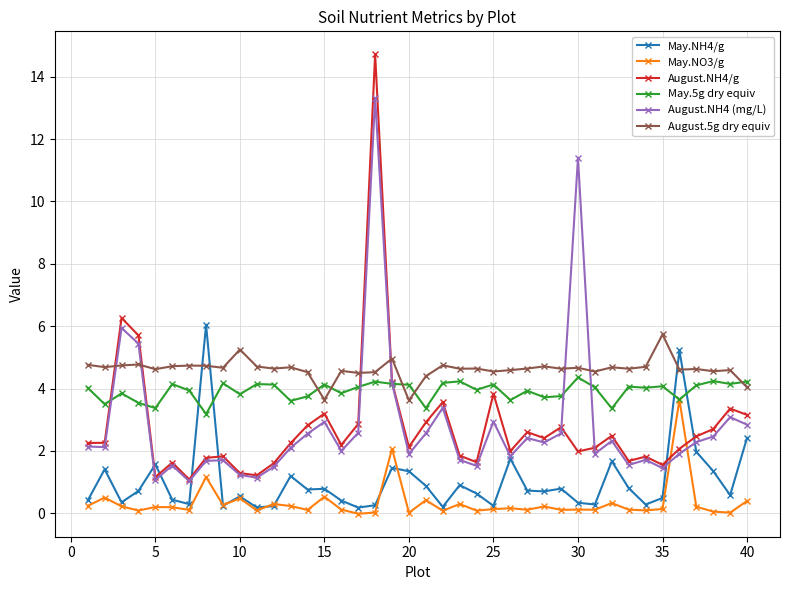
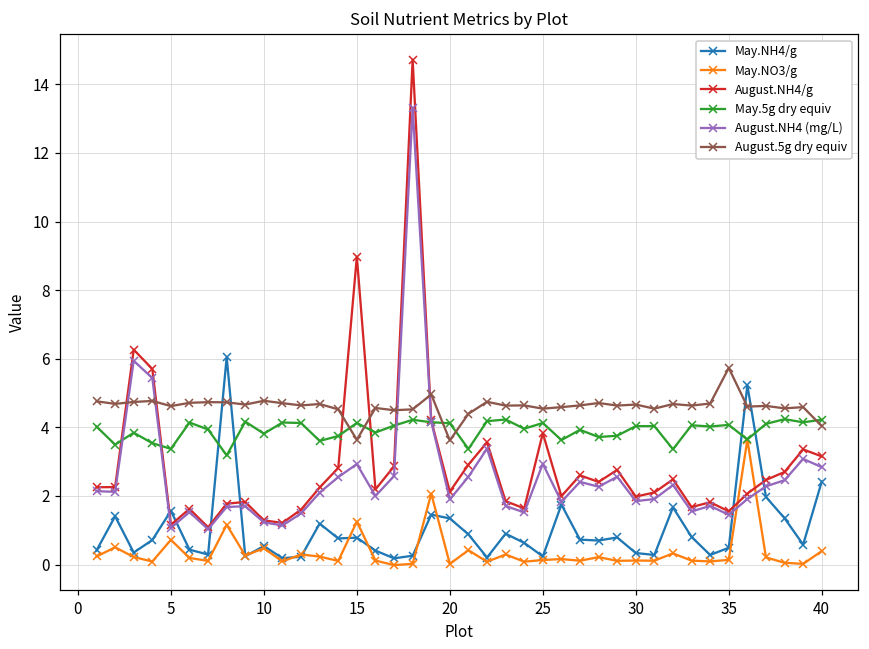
May.NO3/g, 5: 0.2 -> 0.7
August.5g dry equiv, 10: 5.3 -> 4.8
May.NO3/g, 15: 0.5 -> 1.3
August.NH4/g, 15: 3.2 -> 9.0
May.5g dry equiv, 30: 4.4 -> 4.0
August.NH4 (mg/L), 30: 11.4 -> 1.9
